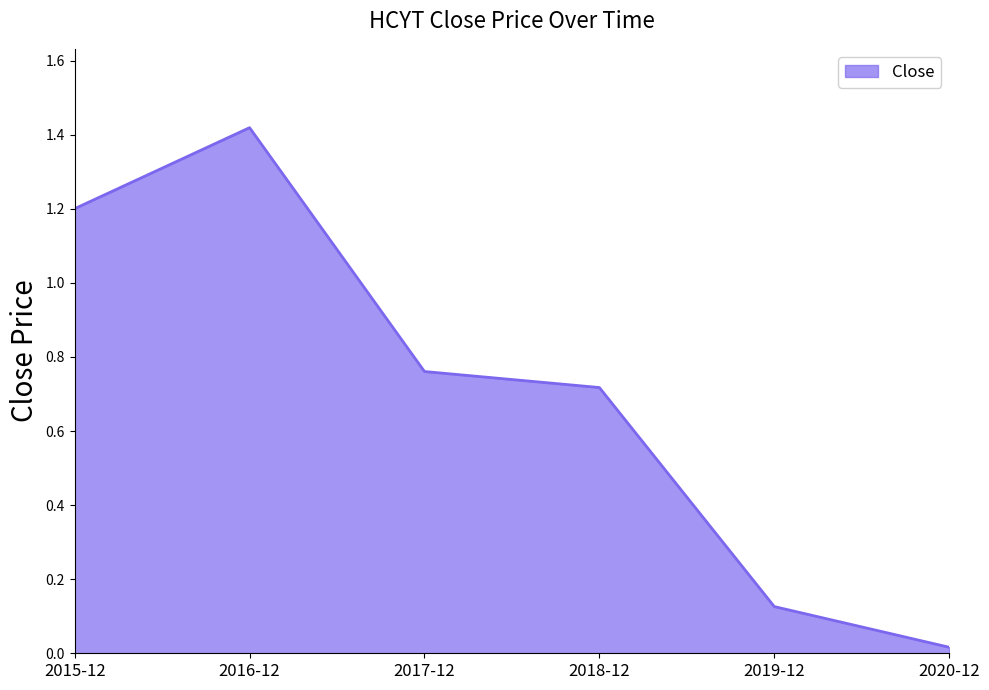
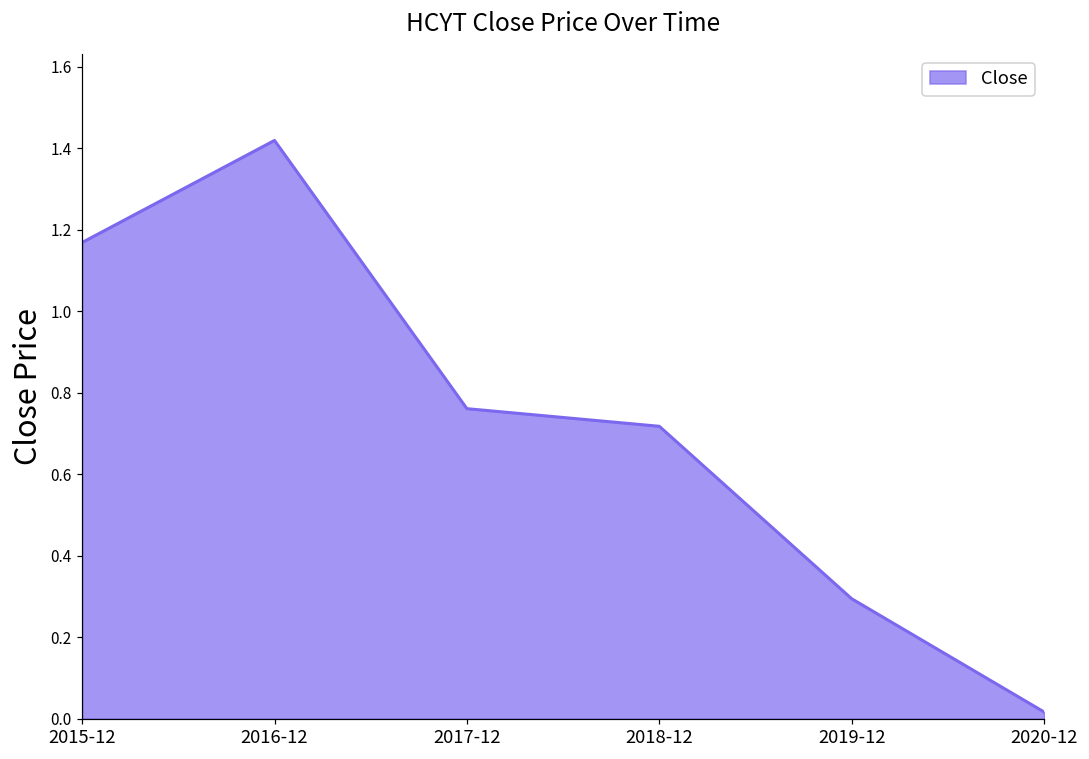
2015-12: 1.20 -> 1.17
2019-12: 0.13 -> 0.29
